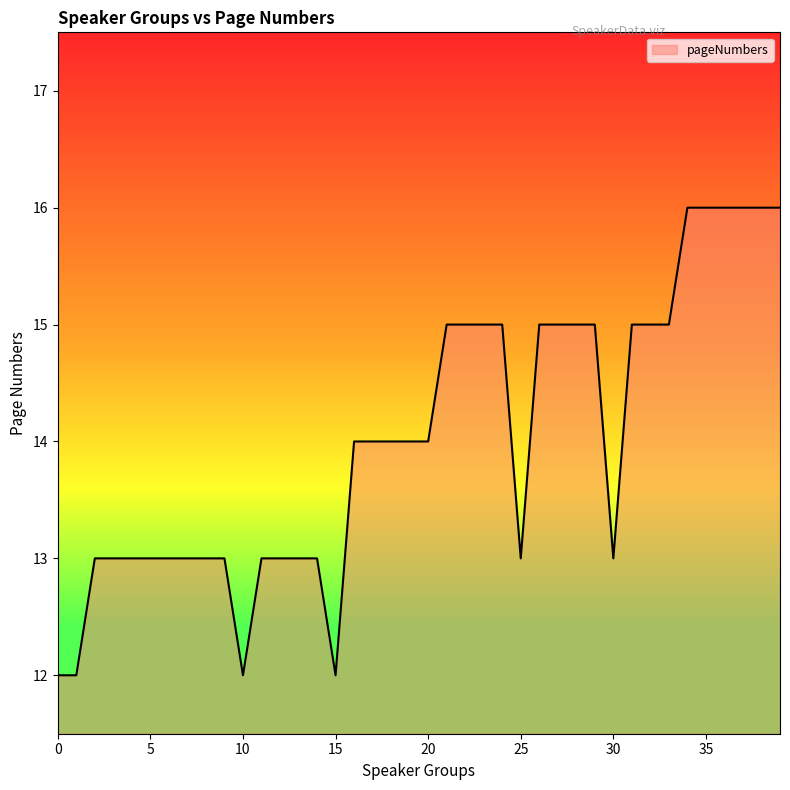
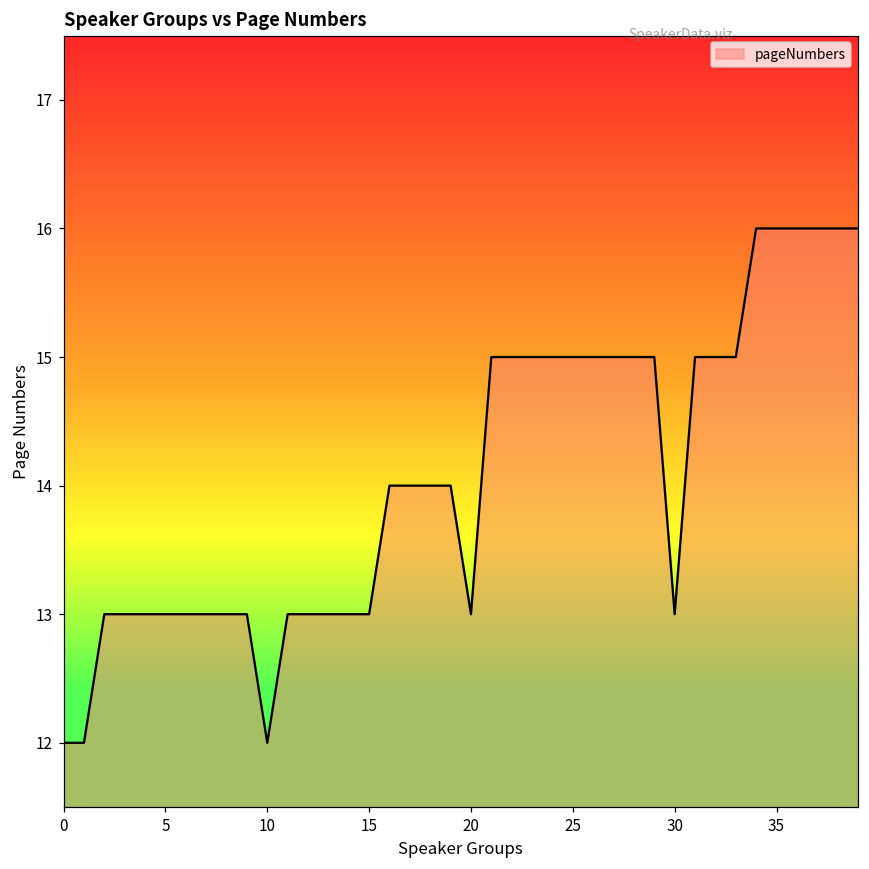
15: 12 -> 13
20: 14 -> 13
25: 13 -> 15
